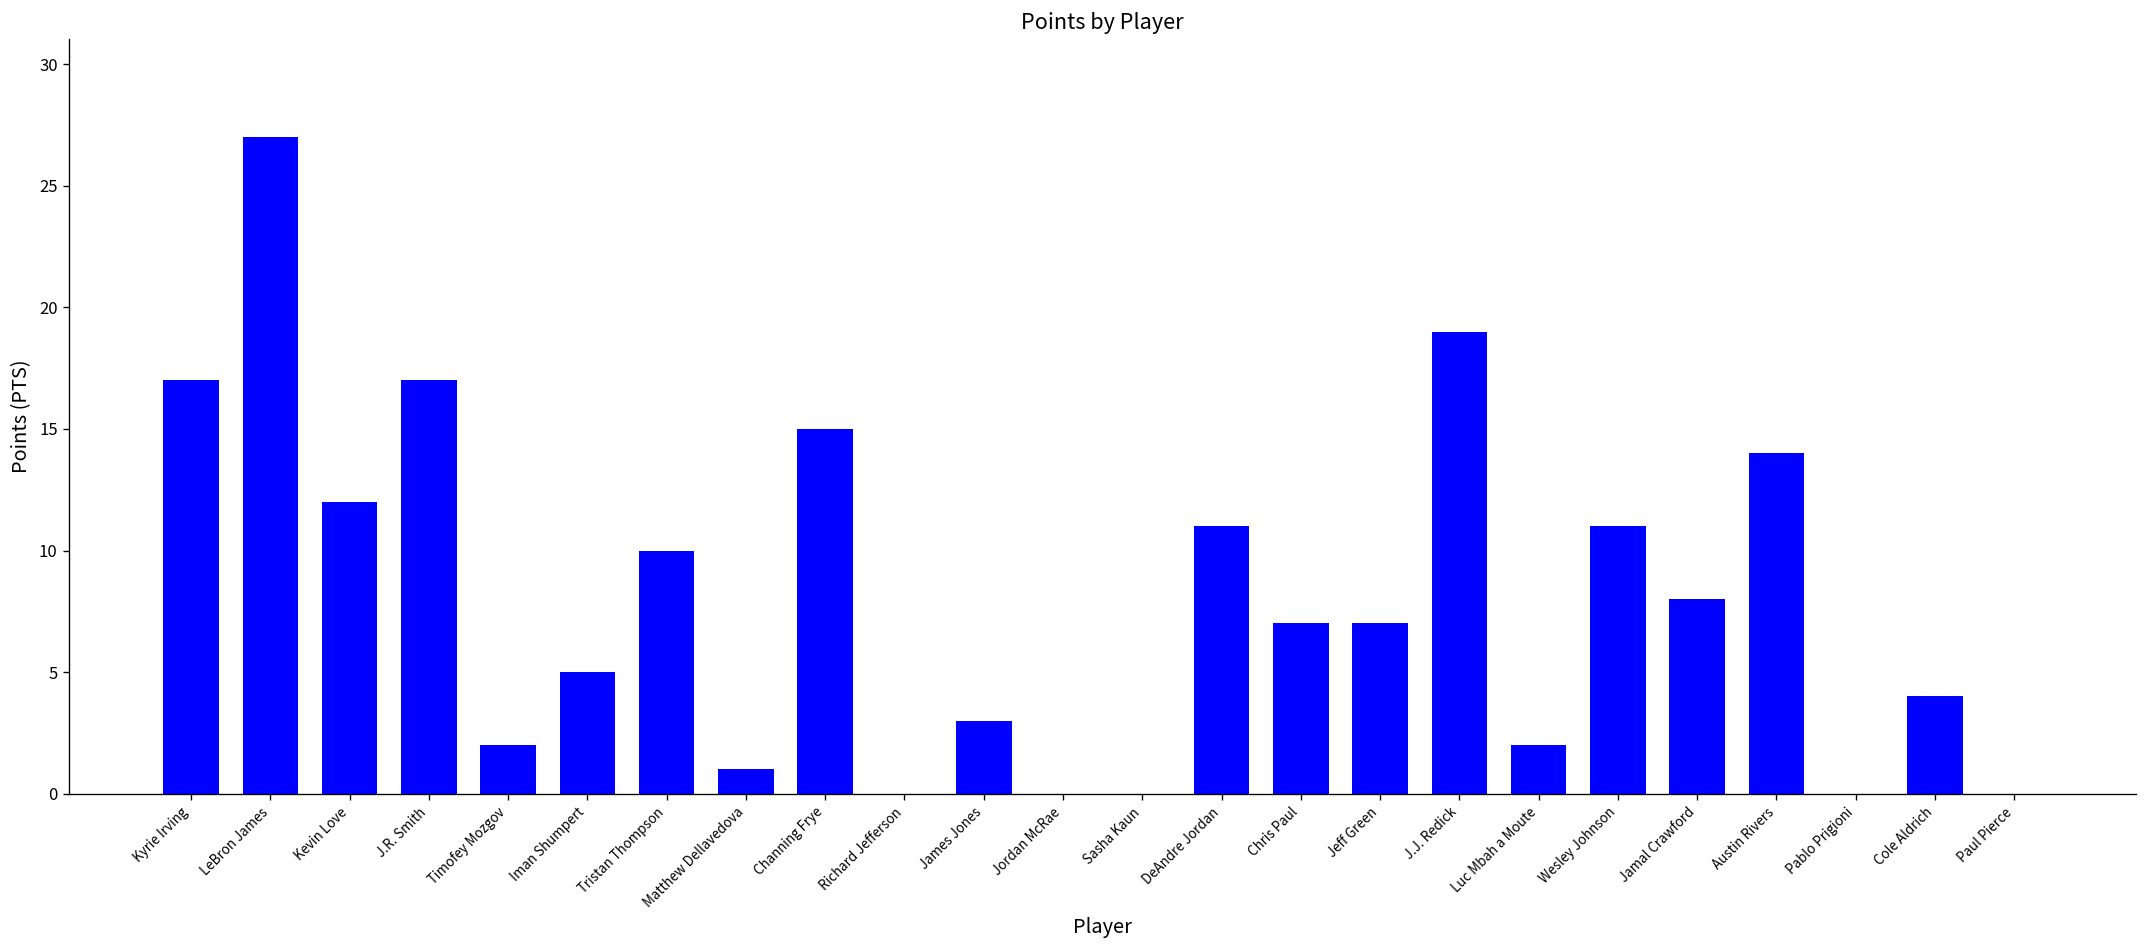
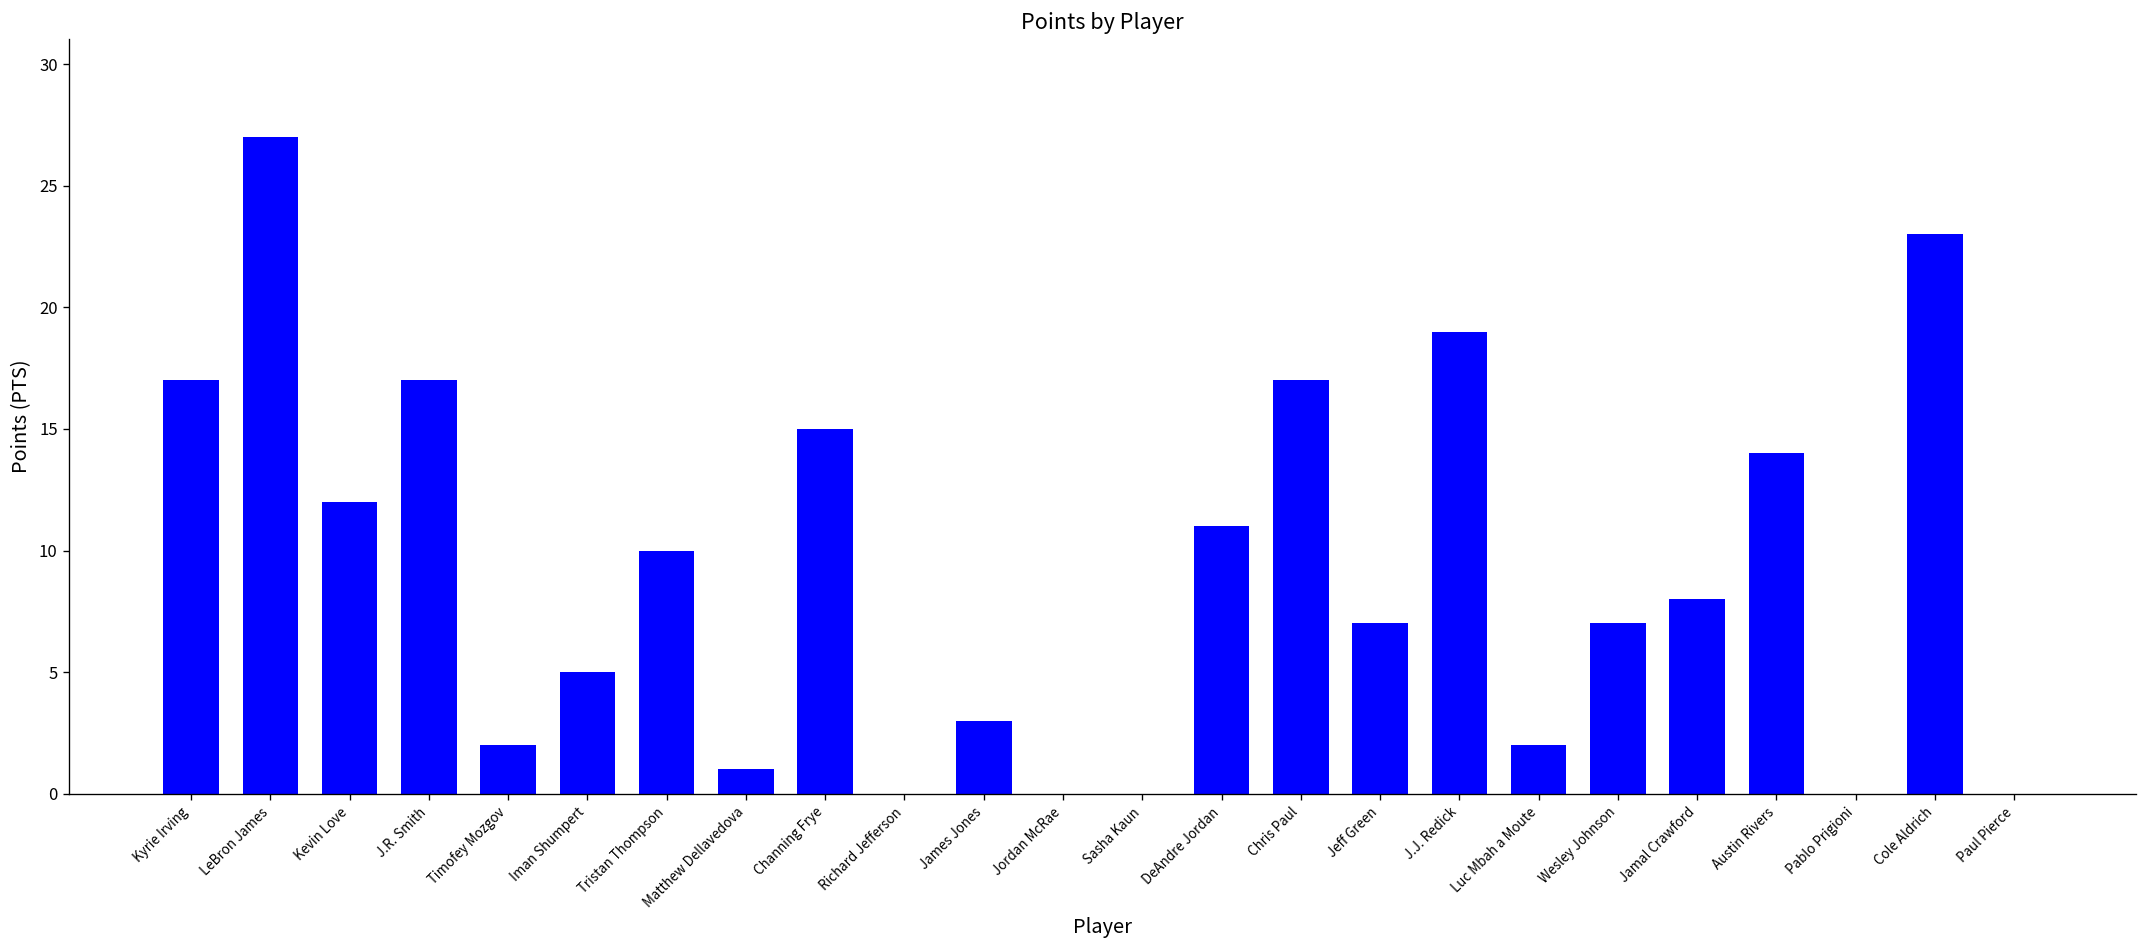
Chris Paul: 7 -> 17
Wesley Johnson: 11 -> 7
Cole Aldrich: 4 -> 23
